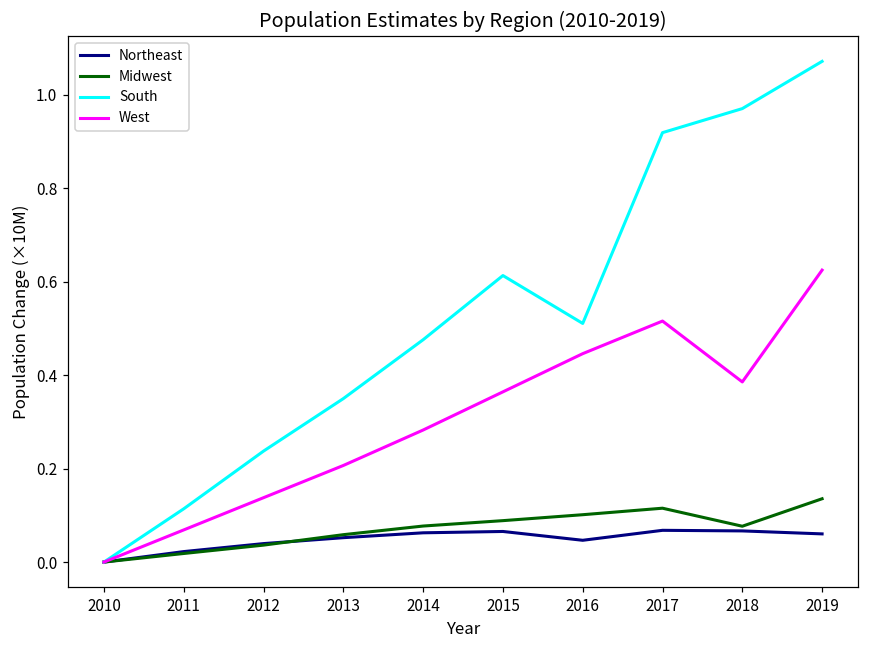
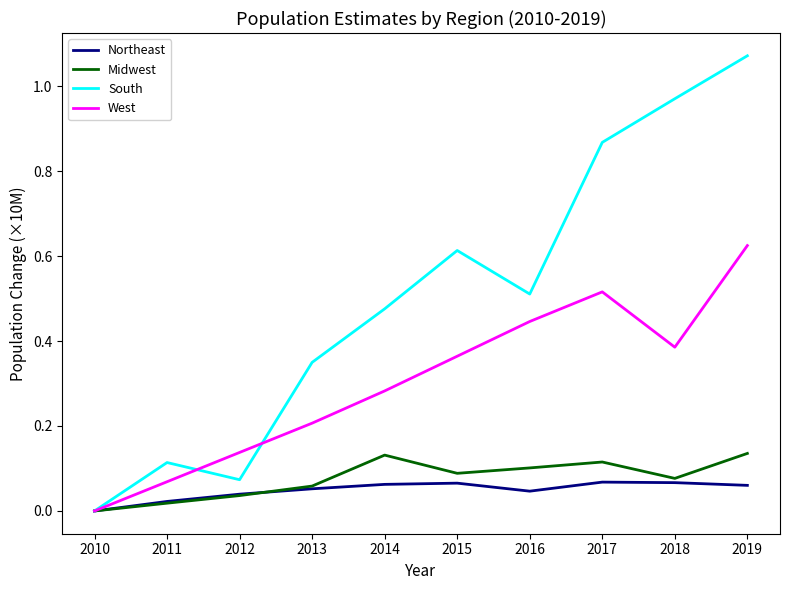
South, 2012: 0.24 -> 0.07
Midwest, 2014: 0.08 -> 0.13
South, 2017: 0.92 -> 0.87
